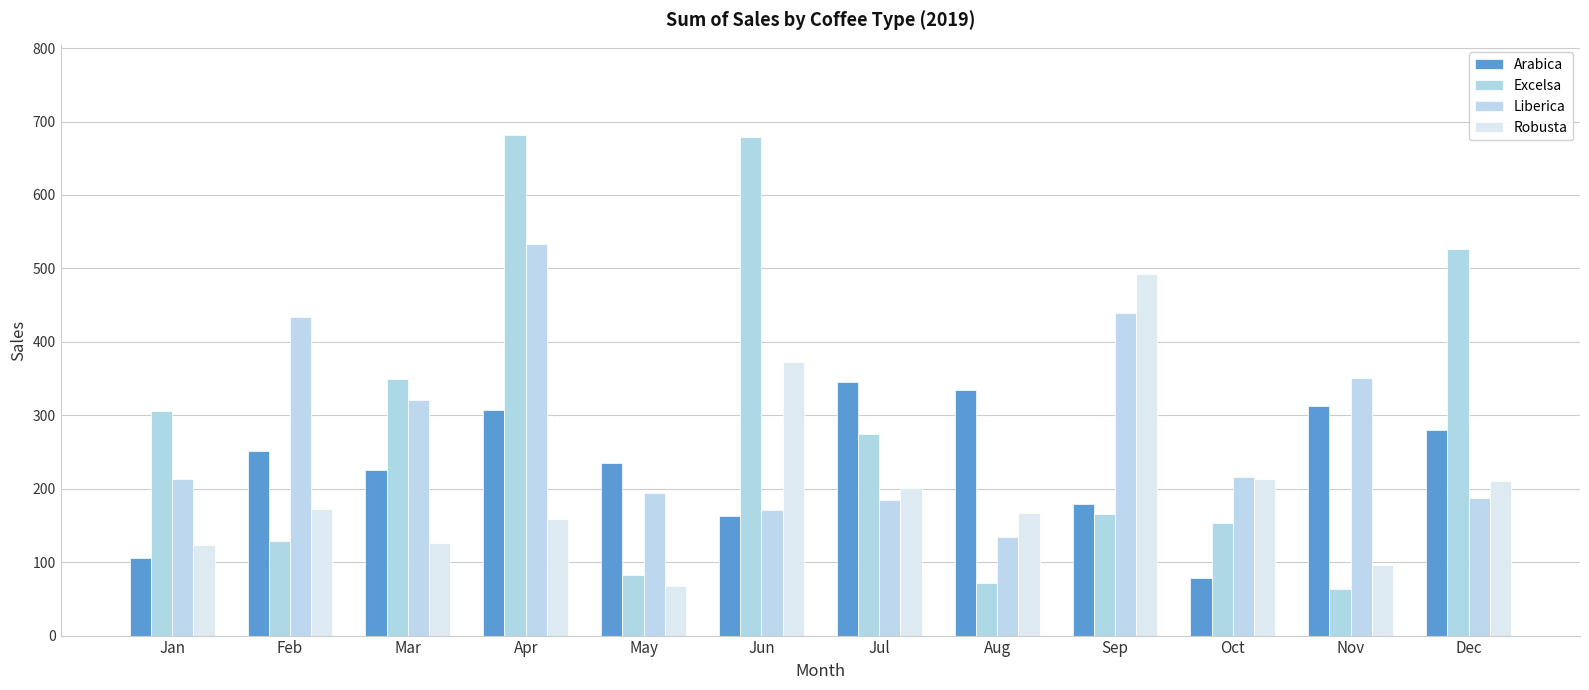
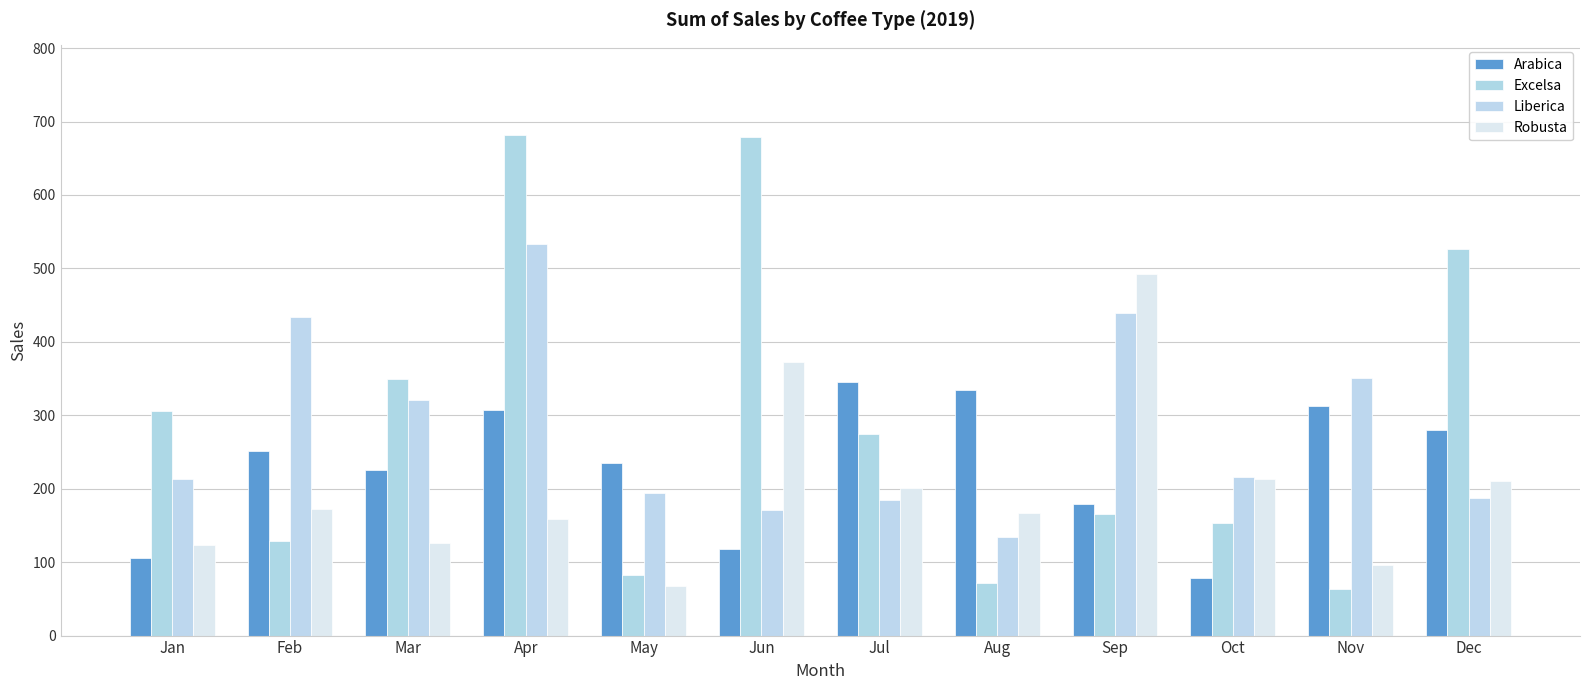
Arabica, Jun: 160 -> 120
